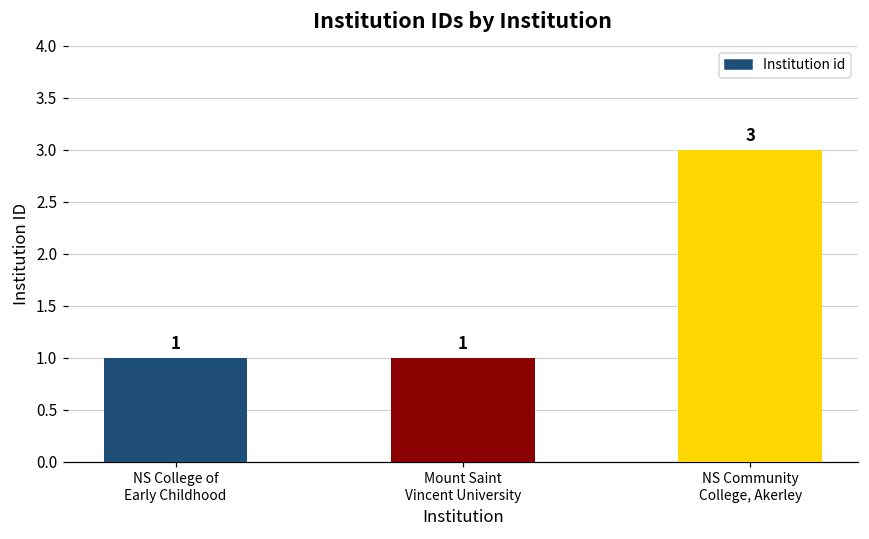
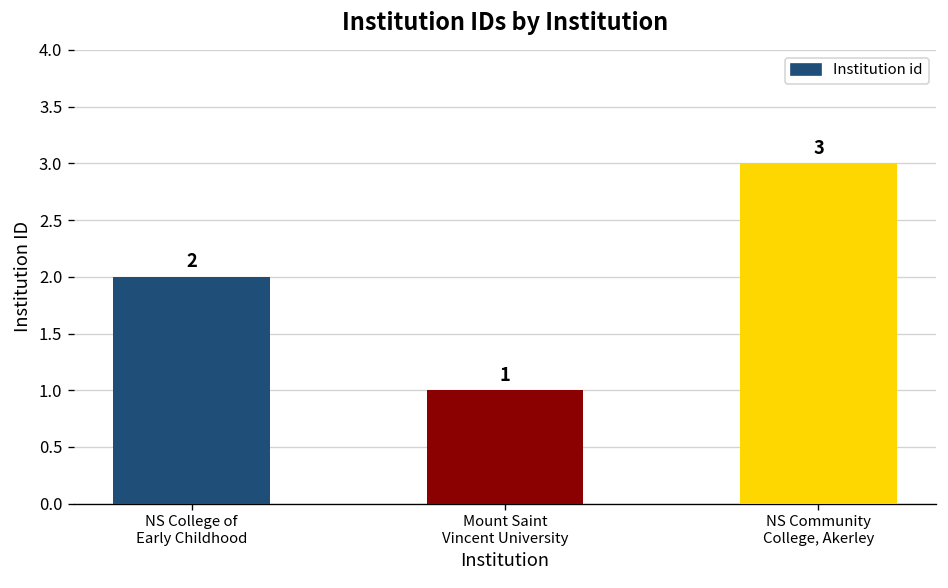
NS College of Early Childhood: 1 -> 2
